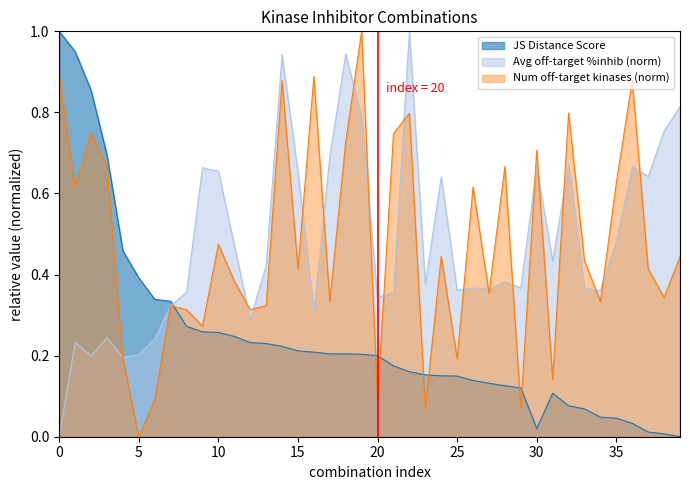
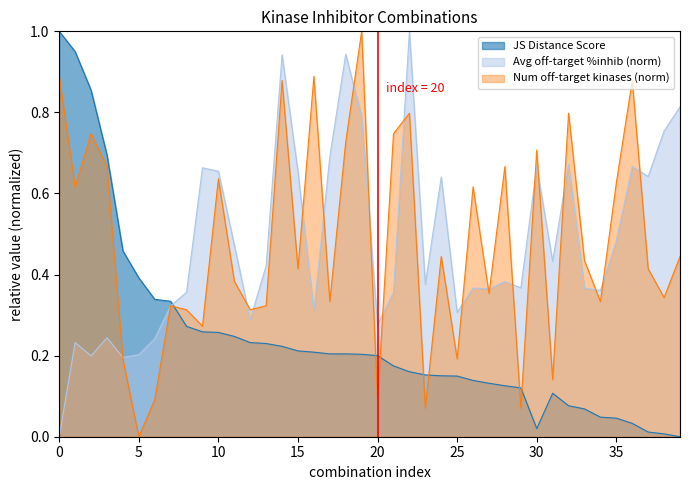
Num off-target kinases (norm), 10: 0.47 -> 0.64
Avg off-target %inhib (norm), 20: 0.34 -> 0.28
Avg off-target %inhib (norm), 25: 0.36 -> 0.31
